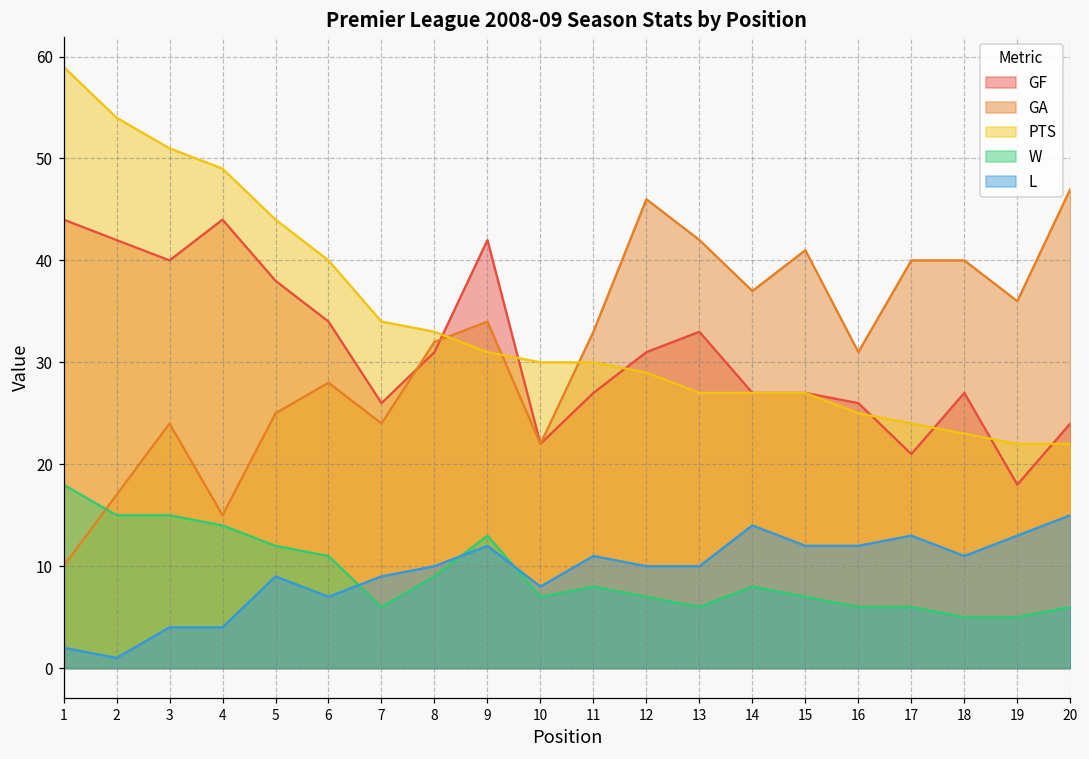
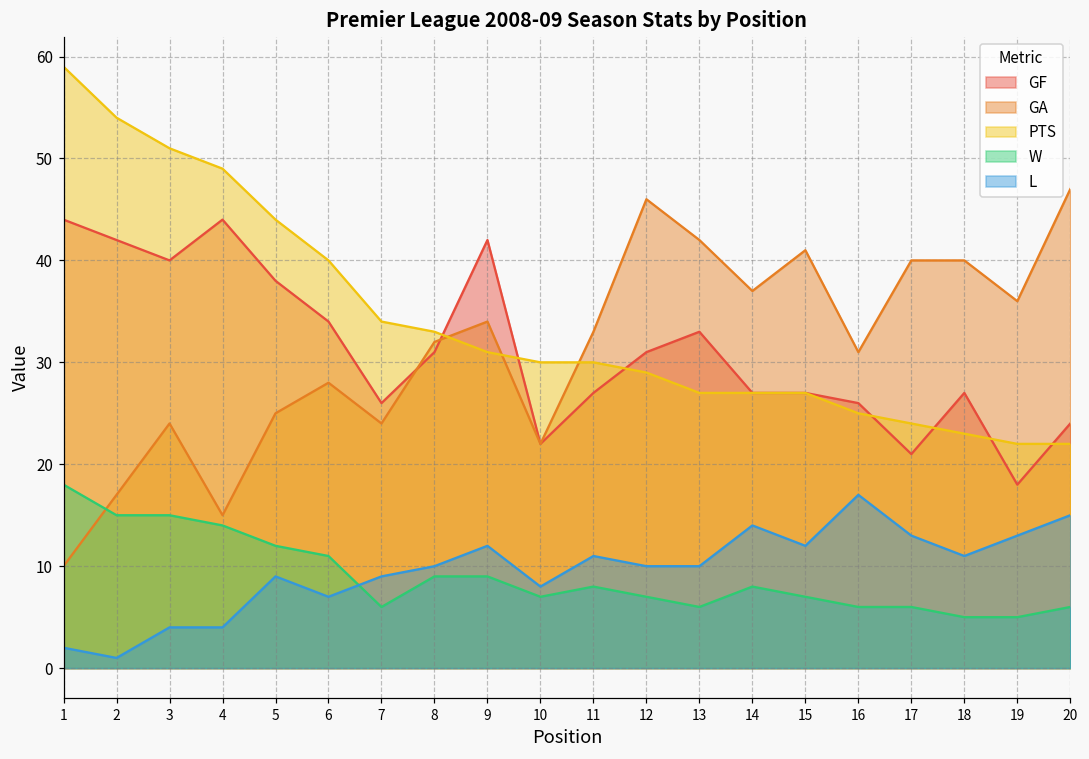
W, 9: 13 -> 9
L, 16: 12 -> 17
